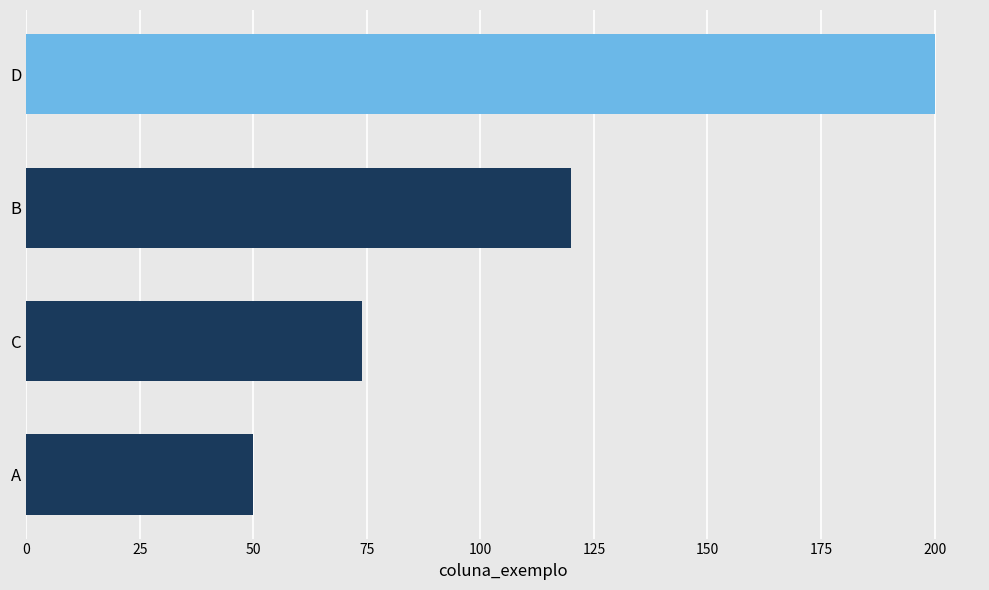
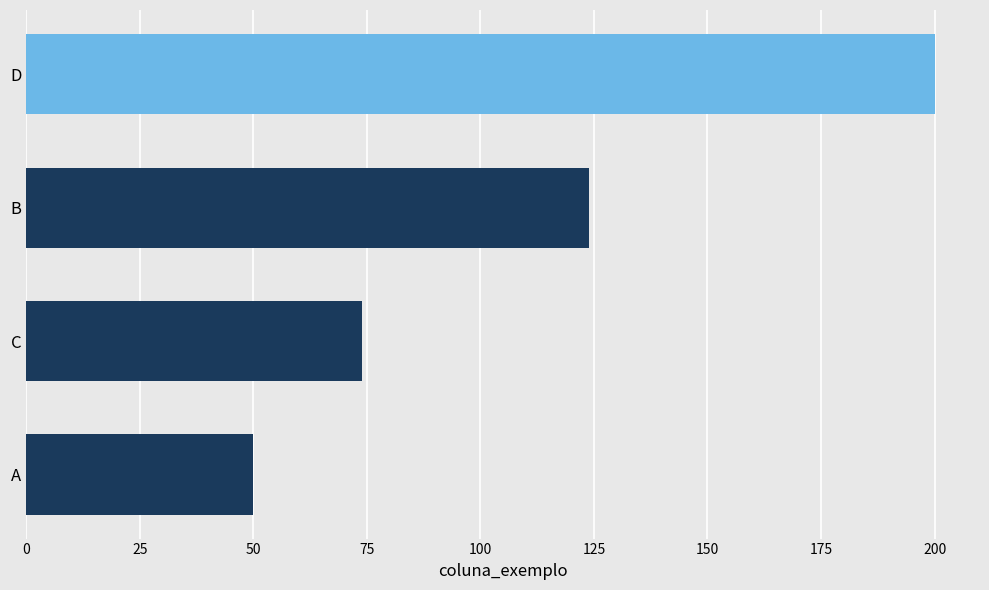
B: 120 -> 124
